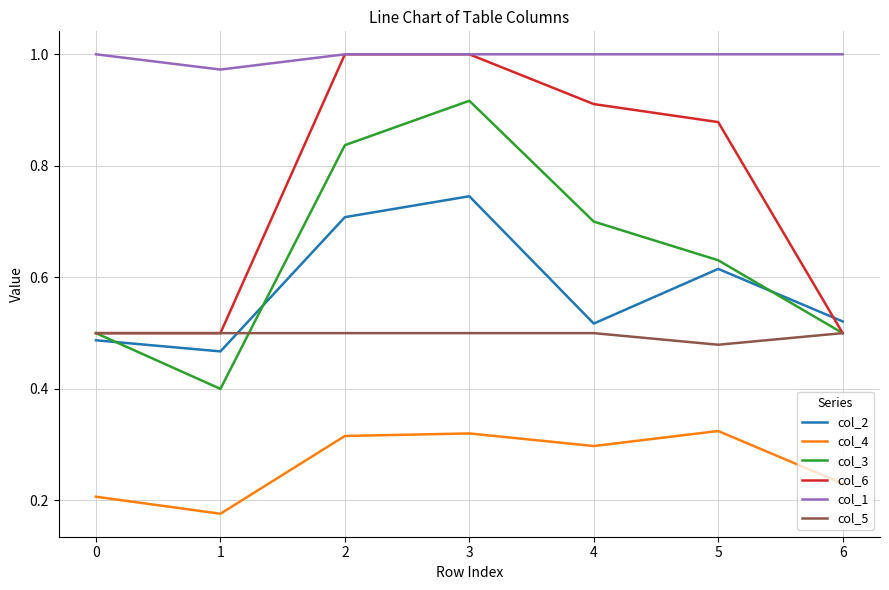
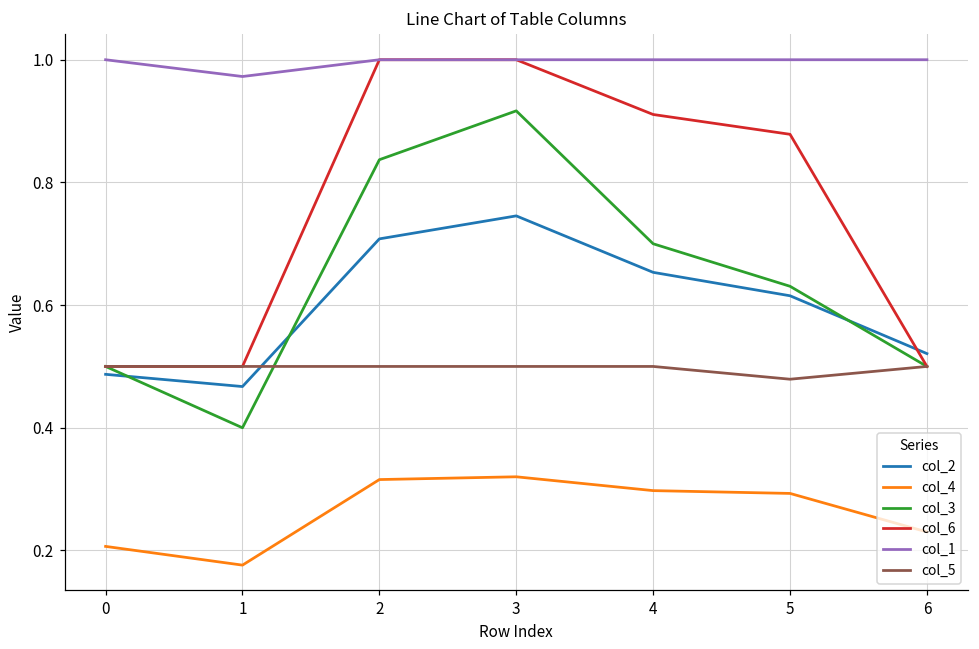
col_2, 4: 0.52 -> 0.65
col_4, 5: 0.32 -> 0.29
